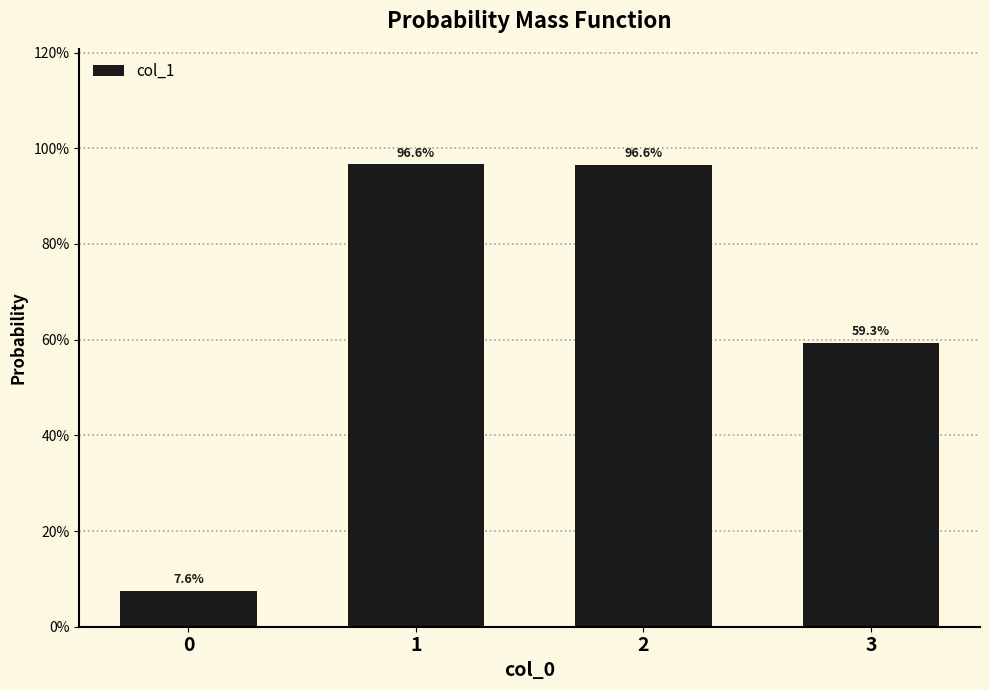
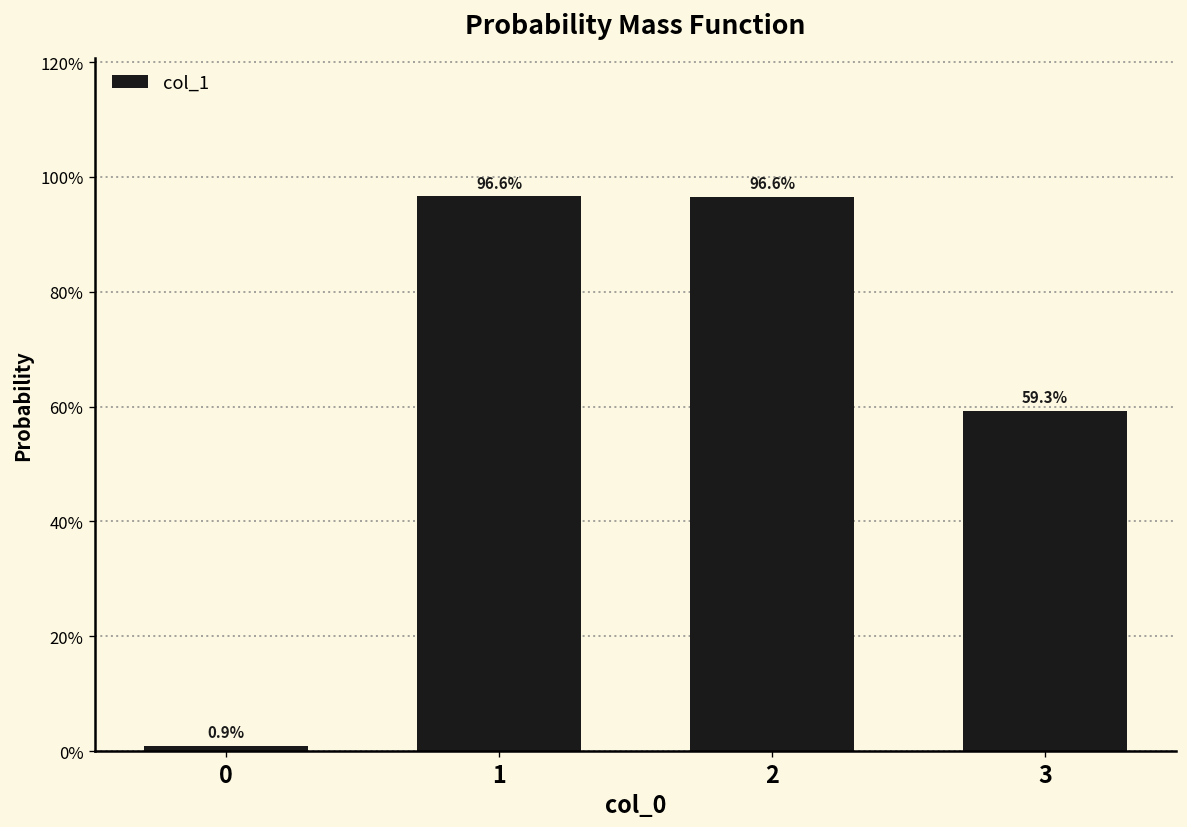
0: 7.6% -> 0.9%
